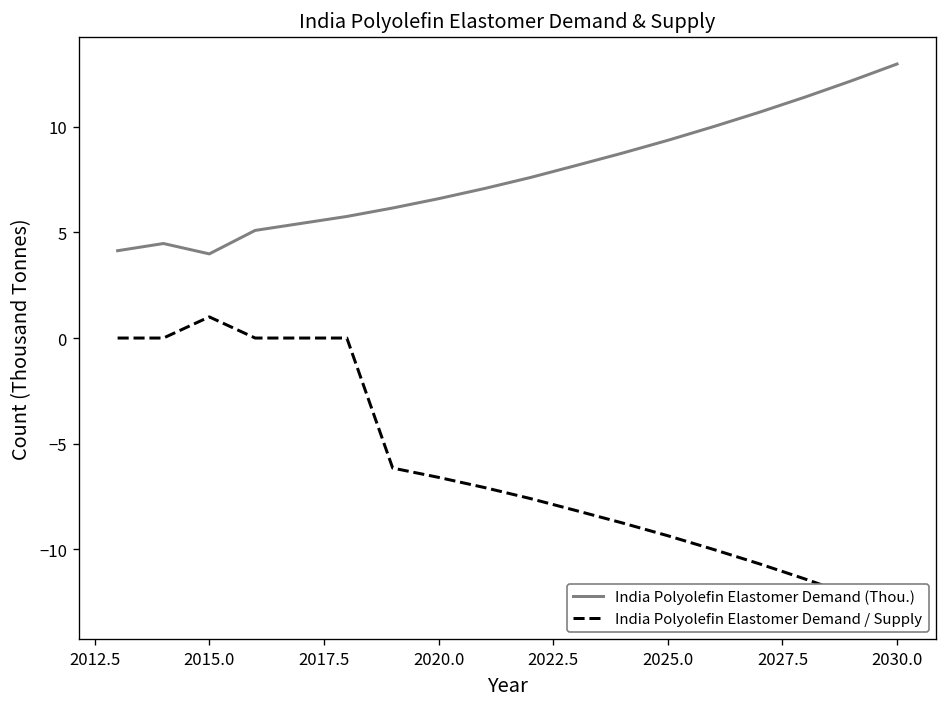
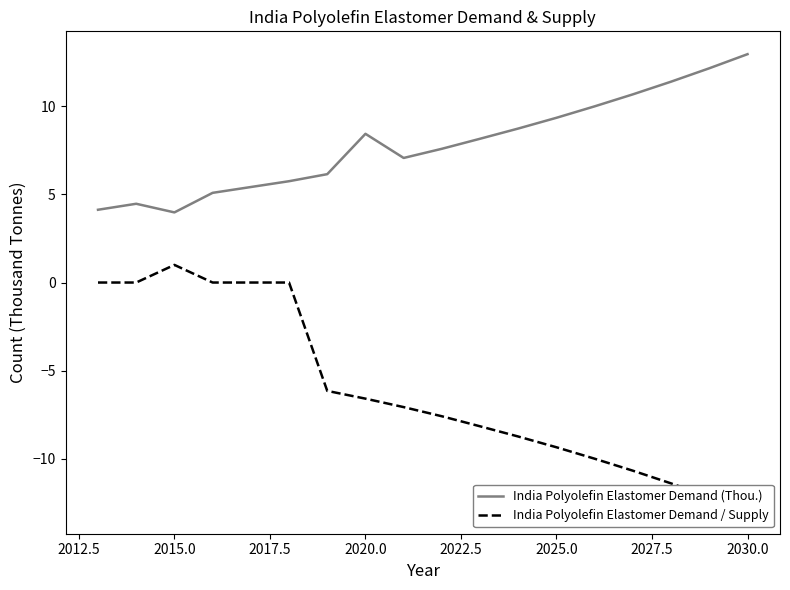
India Polyolefin Elastomer Demand (Thou.), 2020.0: 6.6 -> 8.4
